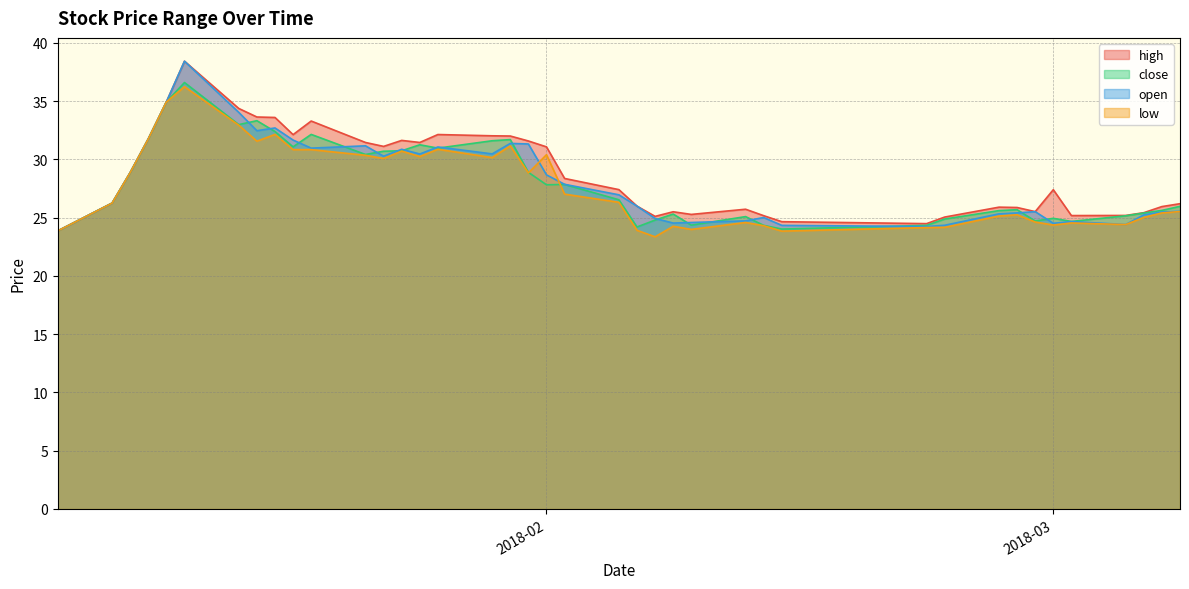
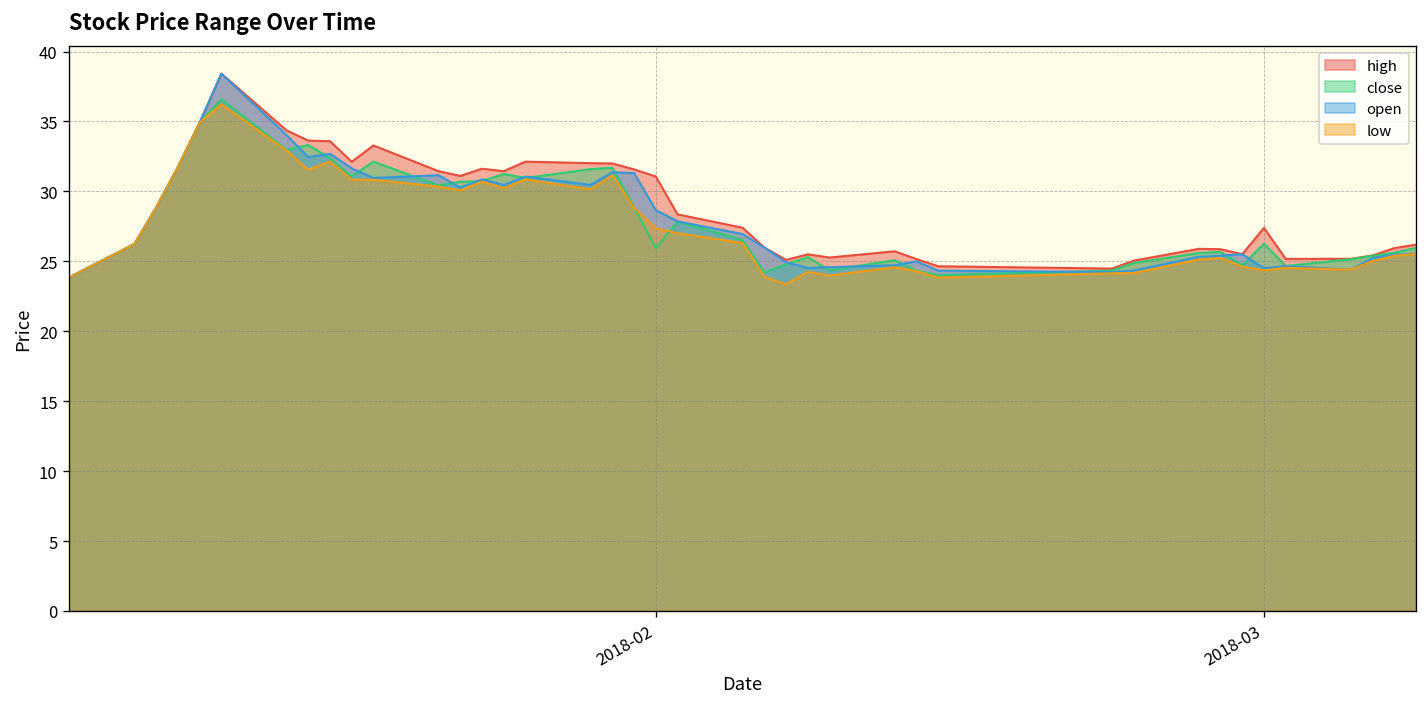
close, 2018-02: 27.8 -> 25.9
low, 2018-02: 30.4 -> 27.4
close, 2018-03: 24.9 -> 26.3
